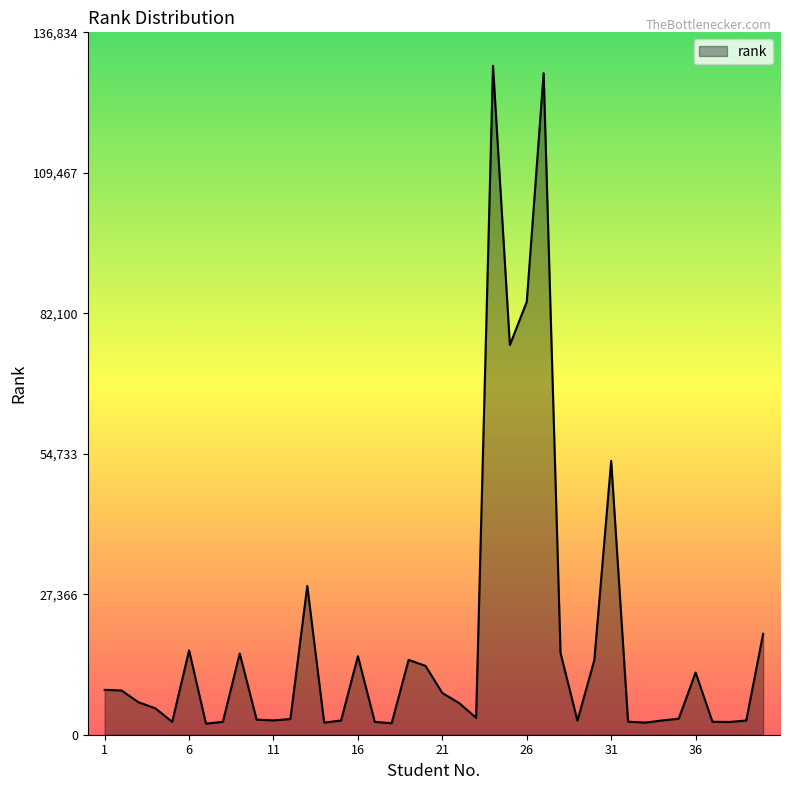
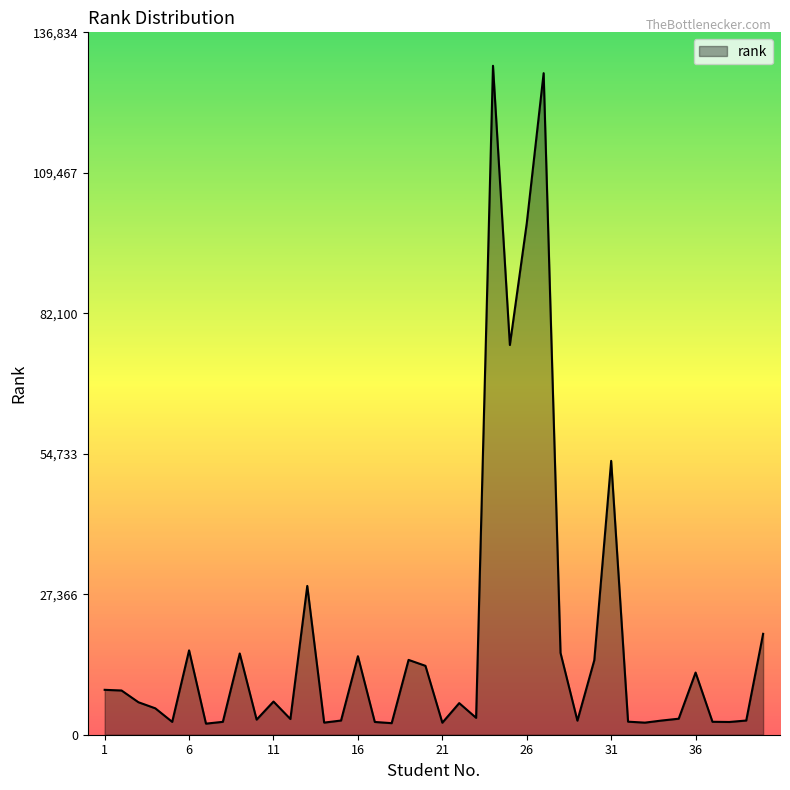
11: 3,000 -> 6,000
21: 8,000 -> 2,000
26: 84,000 -> 100,000
